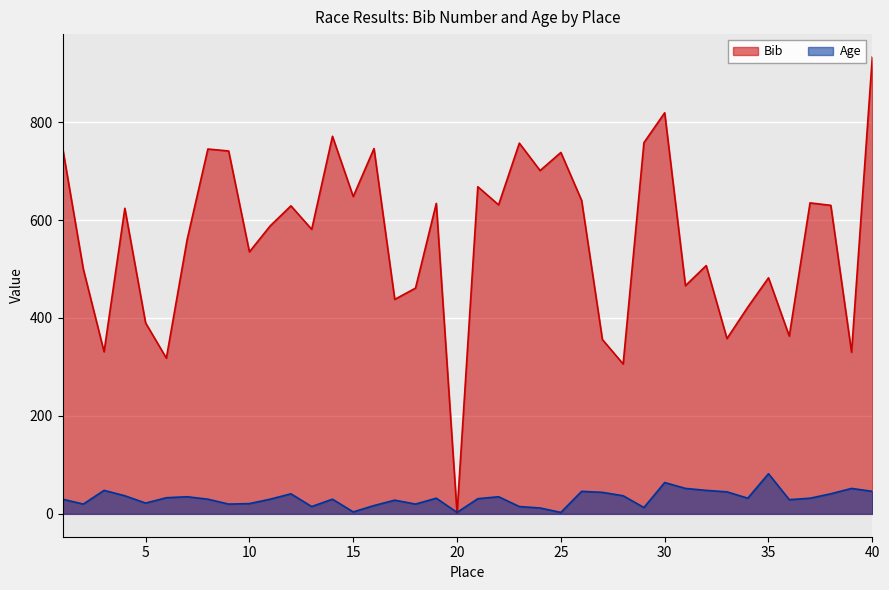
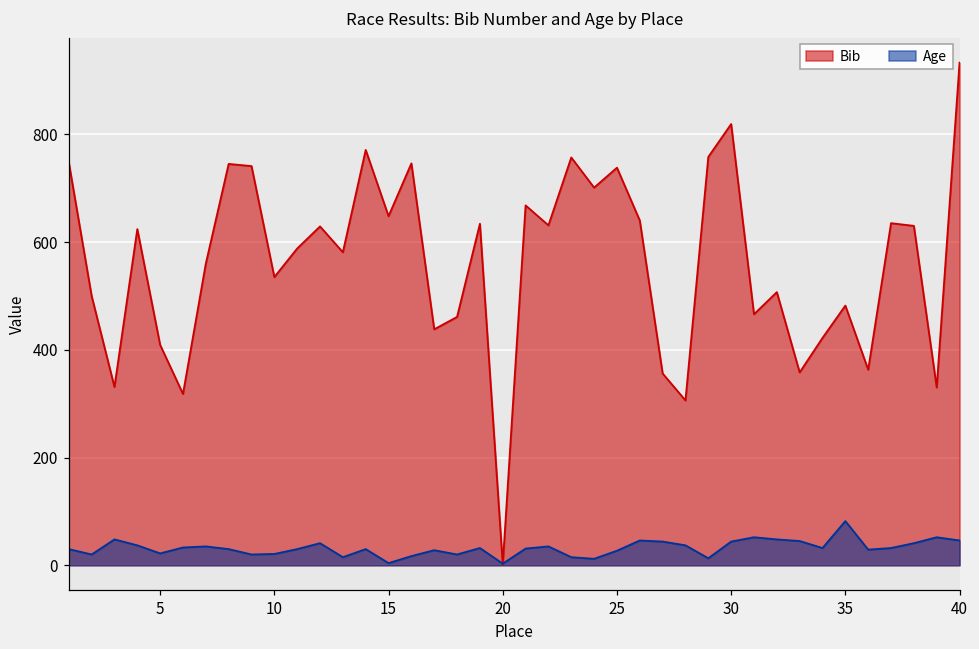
Bib, 5: 390 -> 410
Age, 25: 0 -> 30
Age, 30: 60 -> 40
